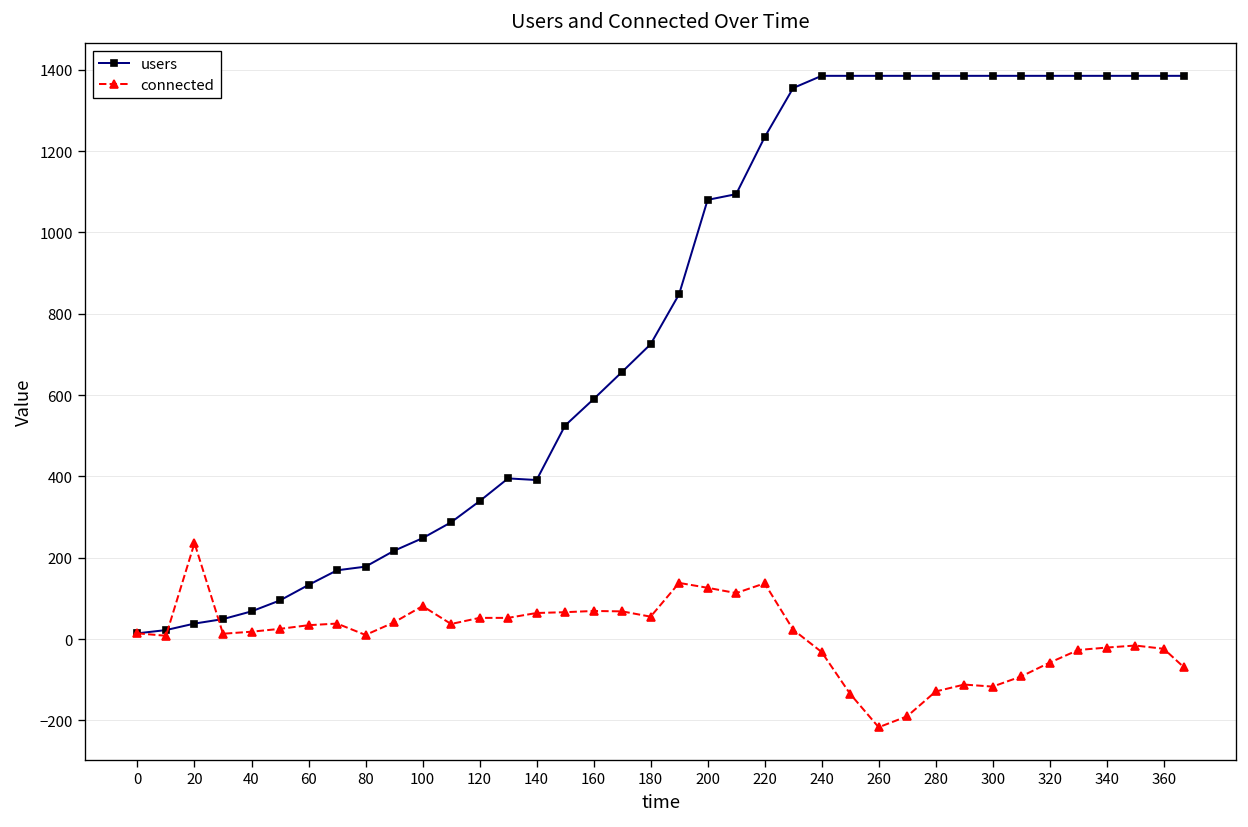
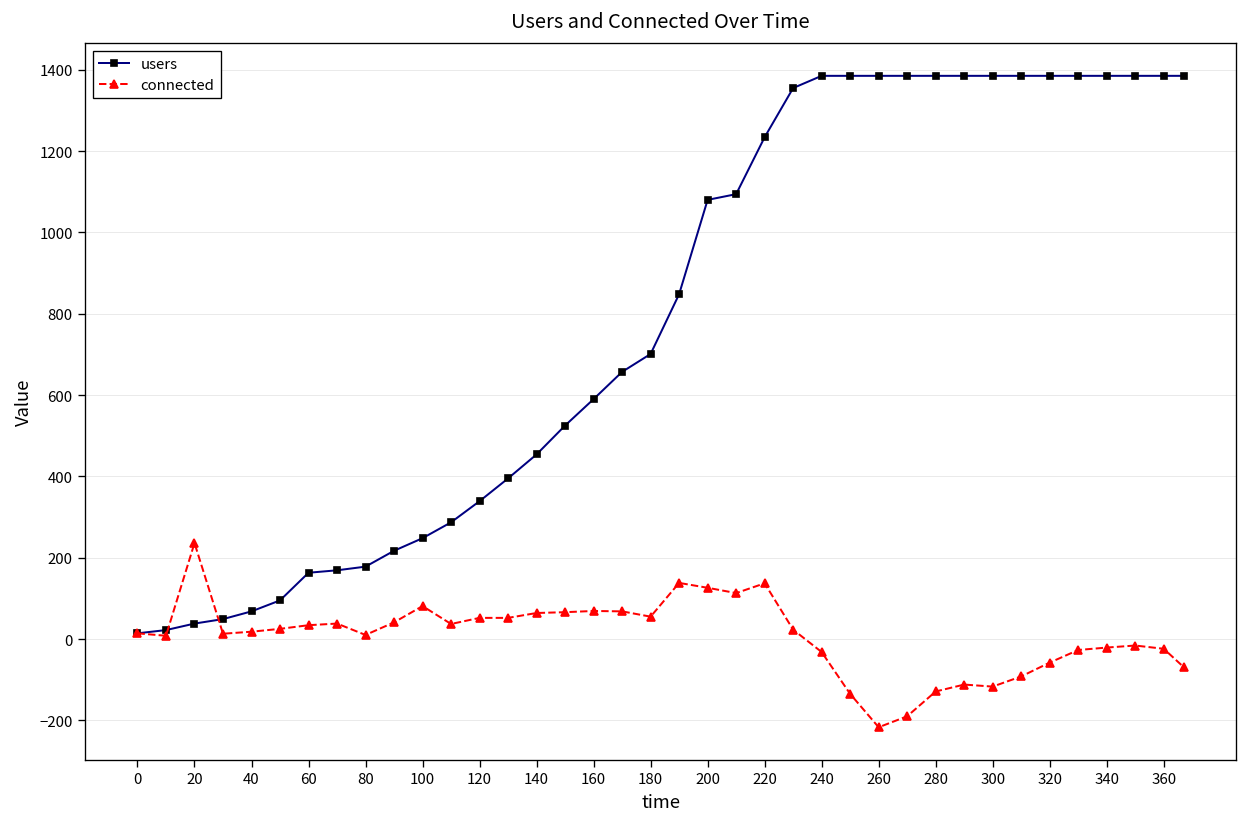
users, 60: 130 -> 160
users, 140: 390 -> 450
users, 180: 730 -> 700
